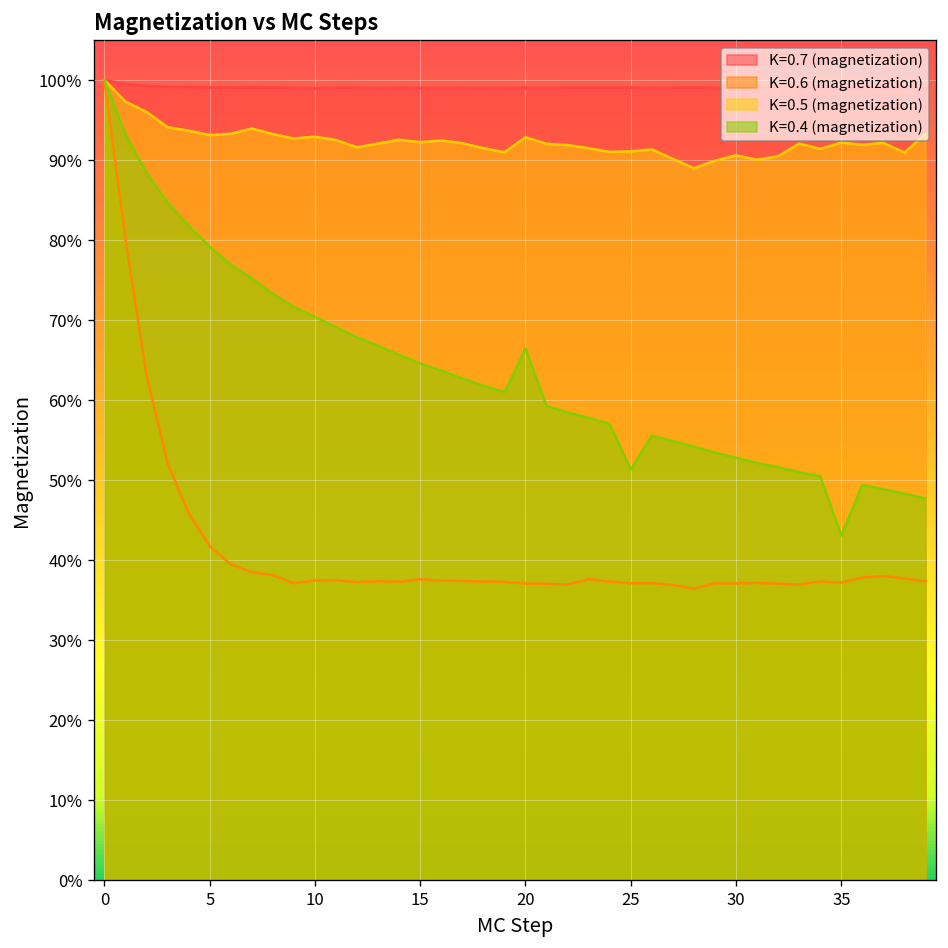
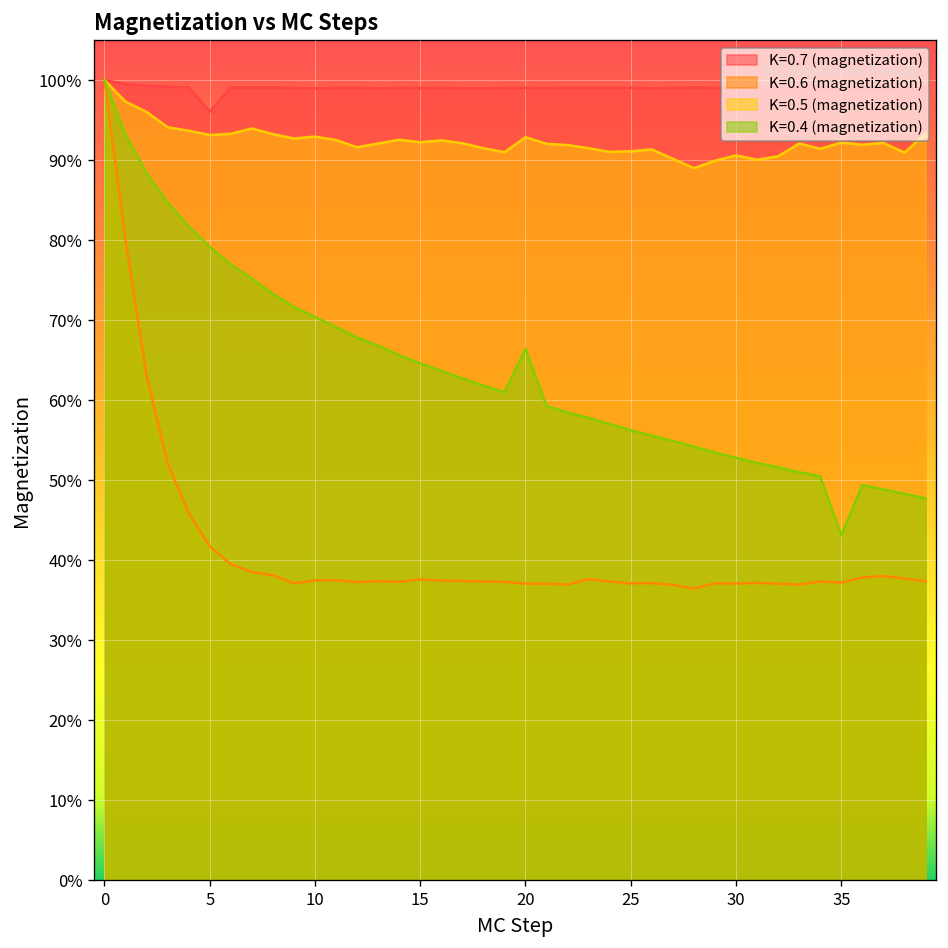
K=0.7 (magnetization), 5: 99% -> 96%
K=0.4 (magnetization), 25: 51% -> 56%
